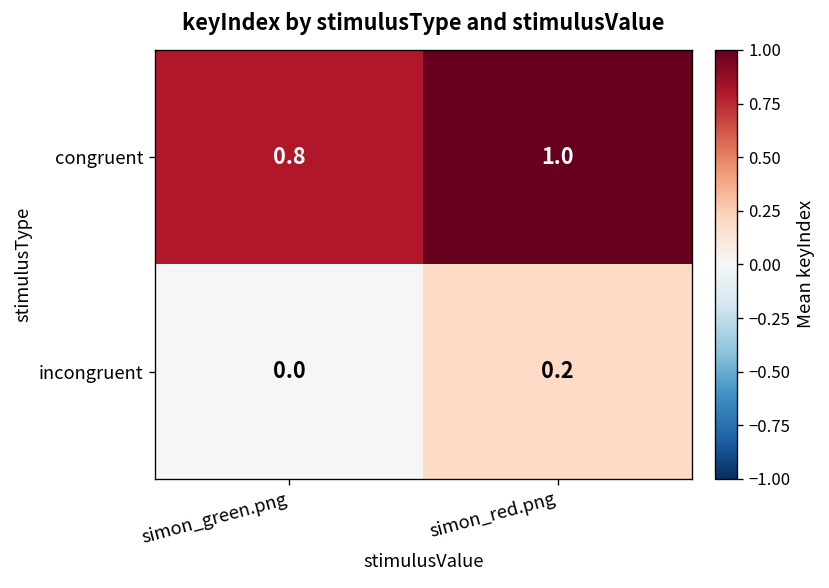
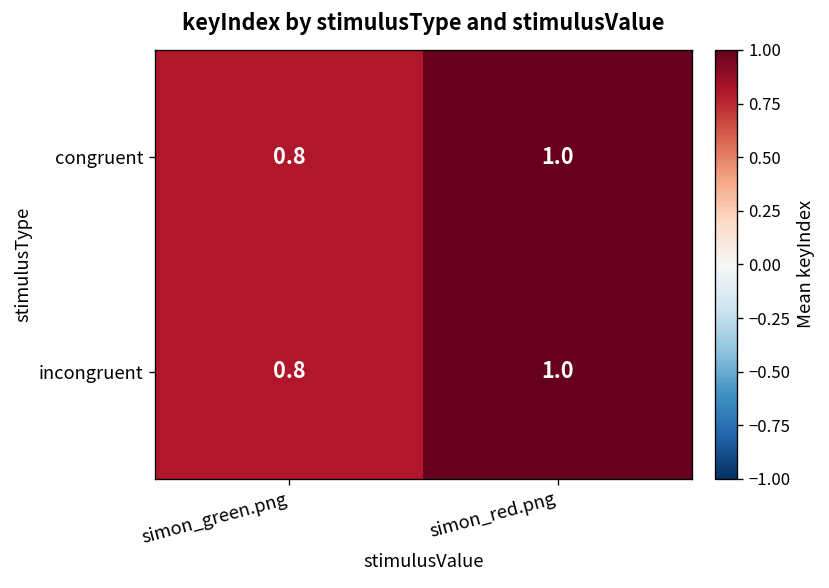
incongruent, simon_green.png: 0.0 -> 0.8
incongruent, simon_red.png: 0.2 -> 1.0
